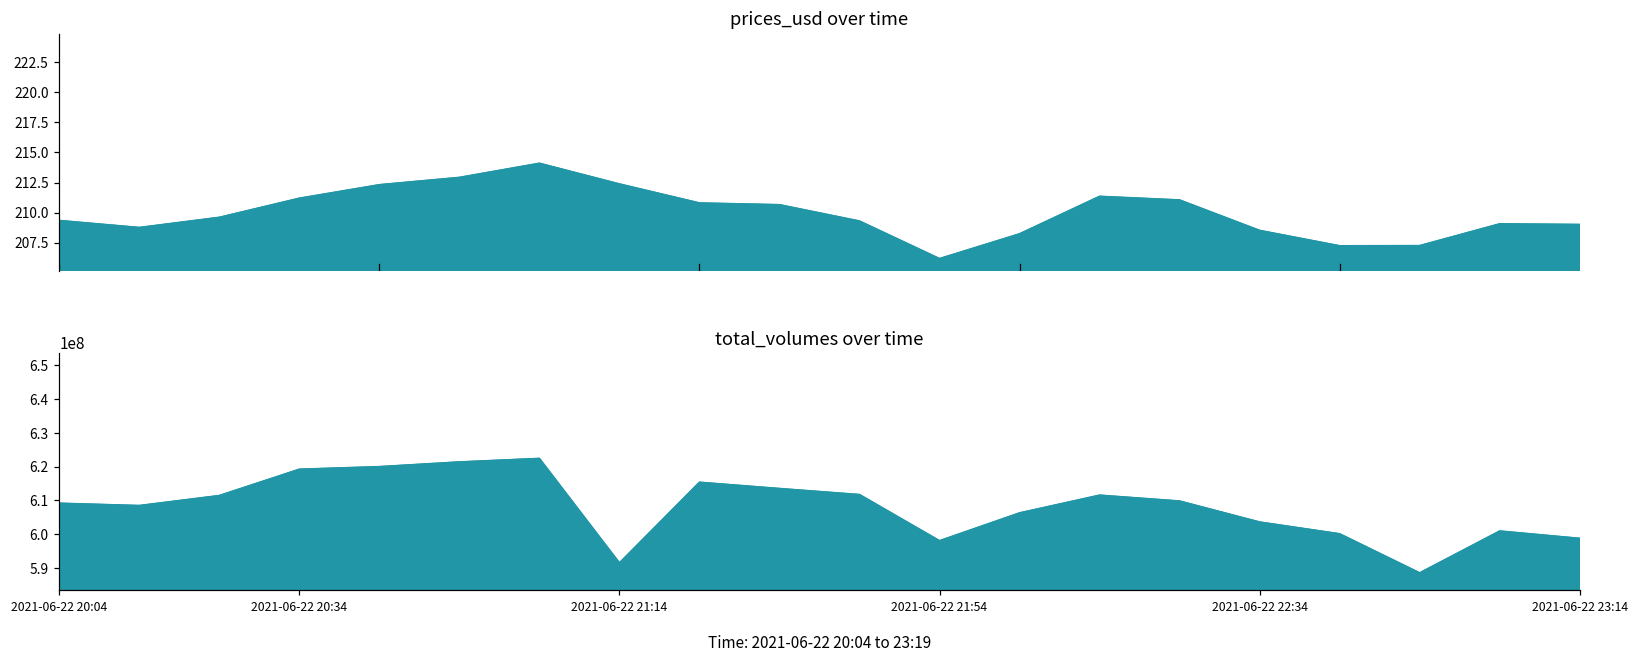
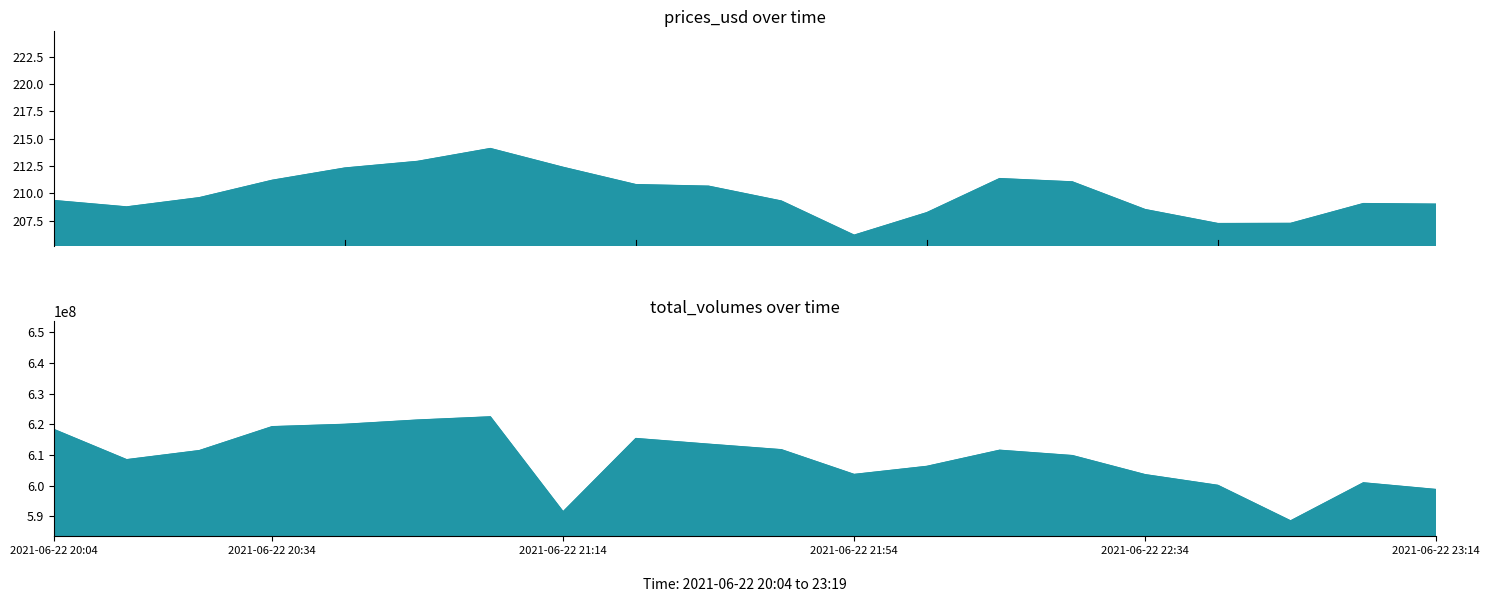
total_volumes over time, 2021-06-22 20:04: 609000000 -> 618000000
total_volumes over time, 2021-06-22 21:54: 598000000 -> 604000000
